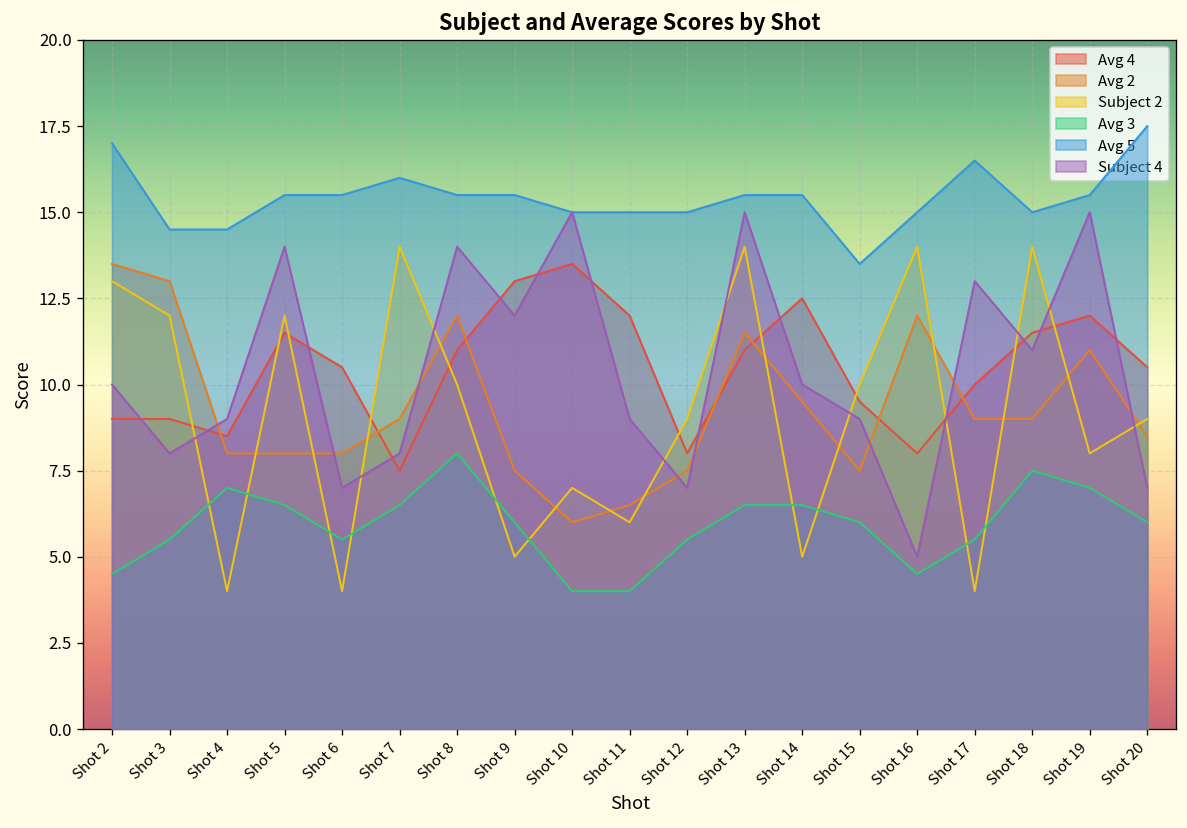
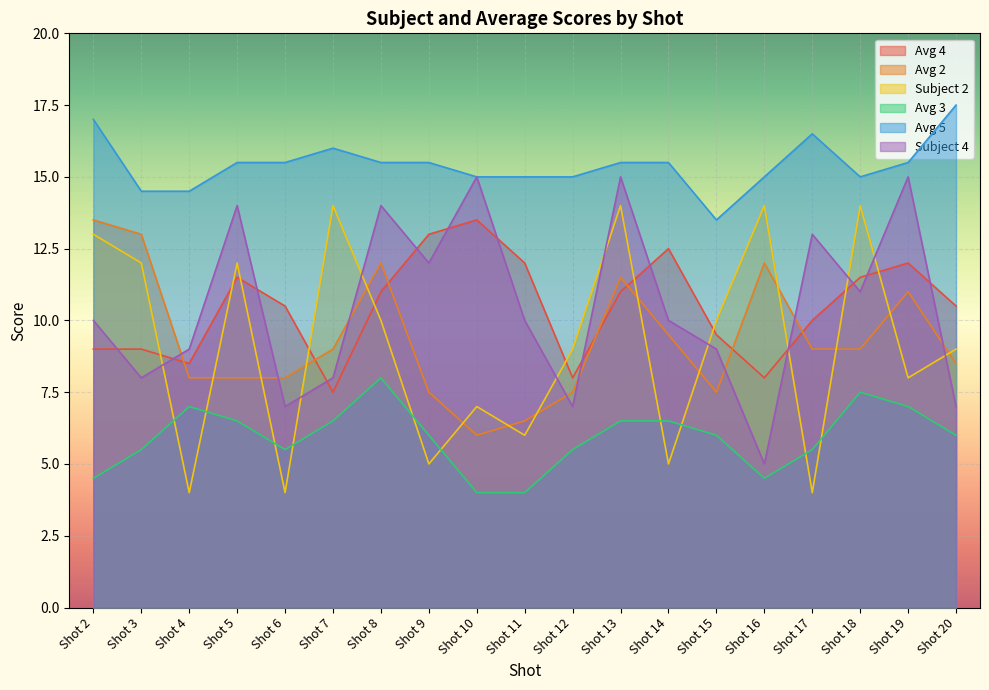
Subject 4, Shot 11: 9 -> 10
